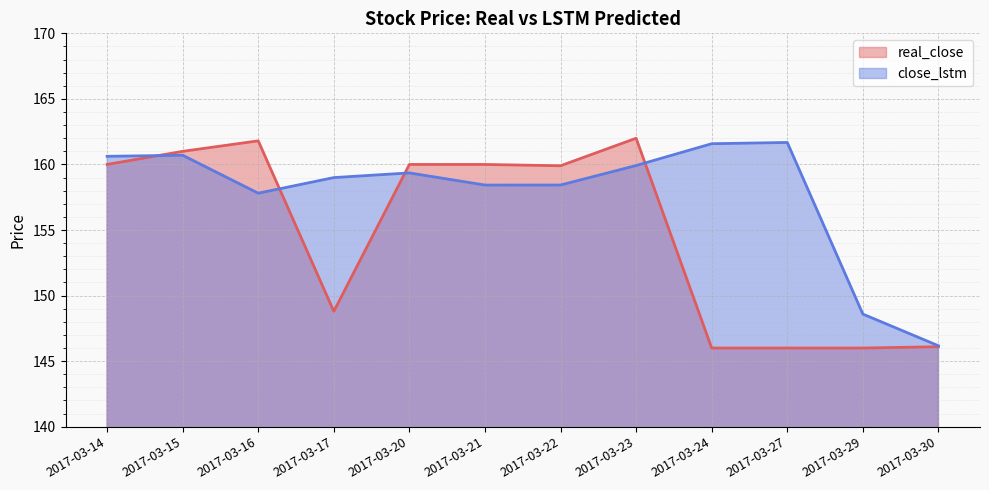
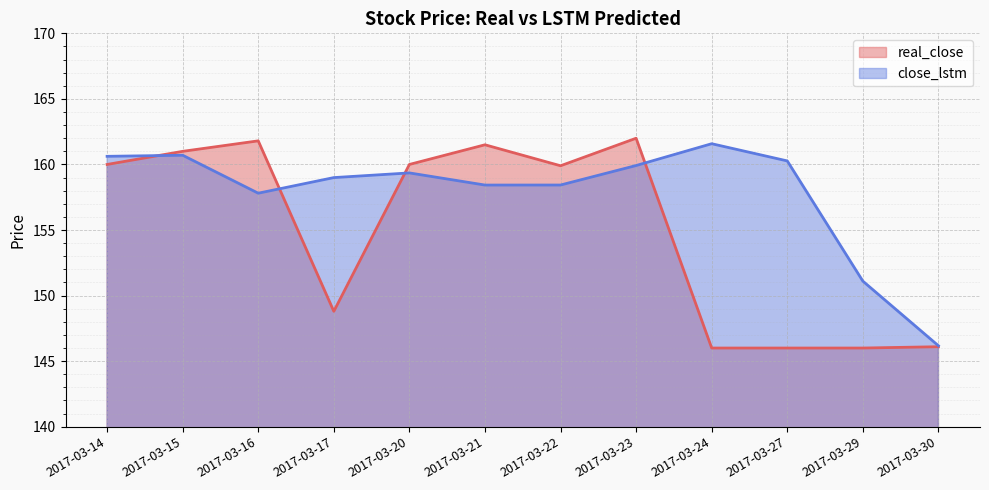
real_close, 2017-03-21: 160.0 -> 161.5
close_lstm, 2017-03-27: 161.7 -> 160.3
close_lstm, 2017-03-29: 148.6 -> 151.1
